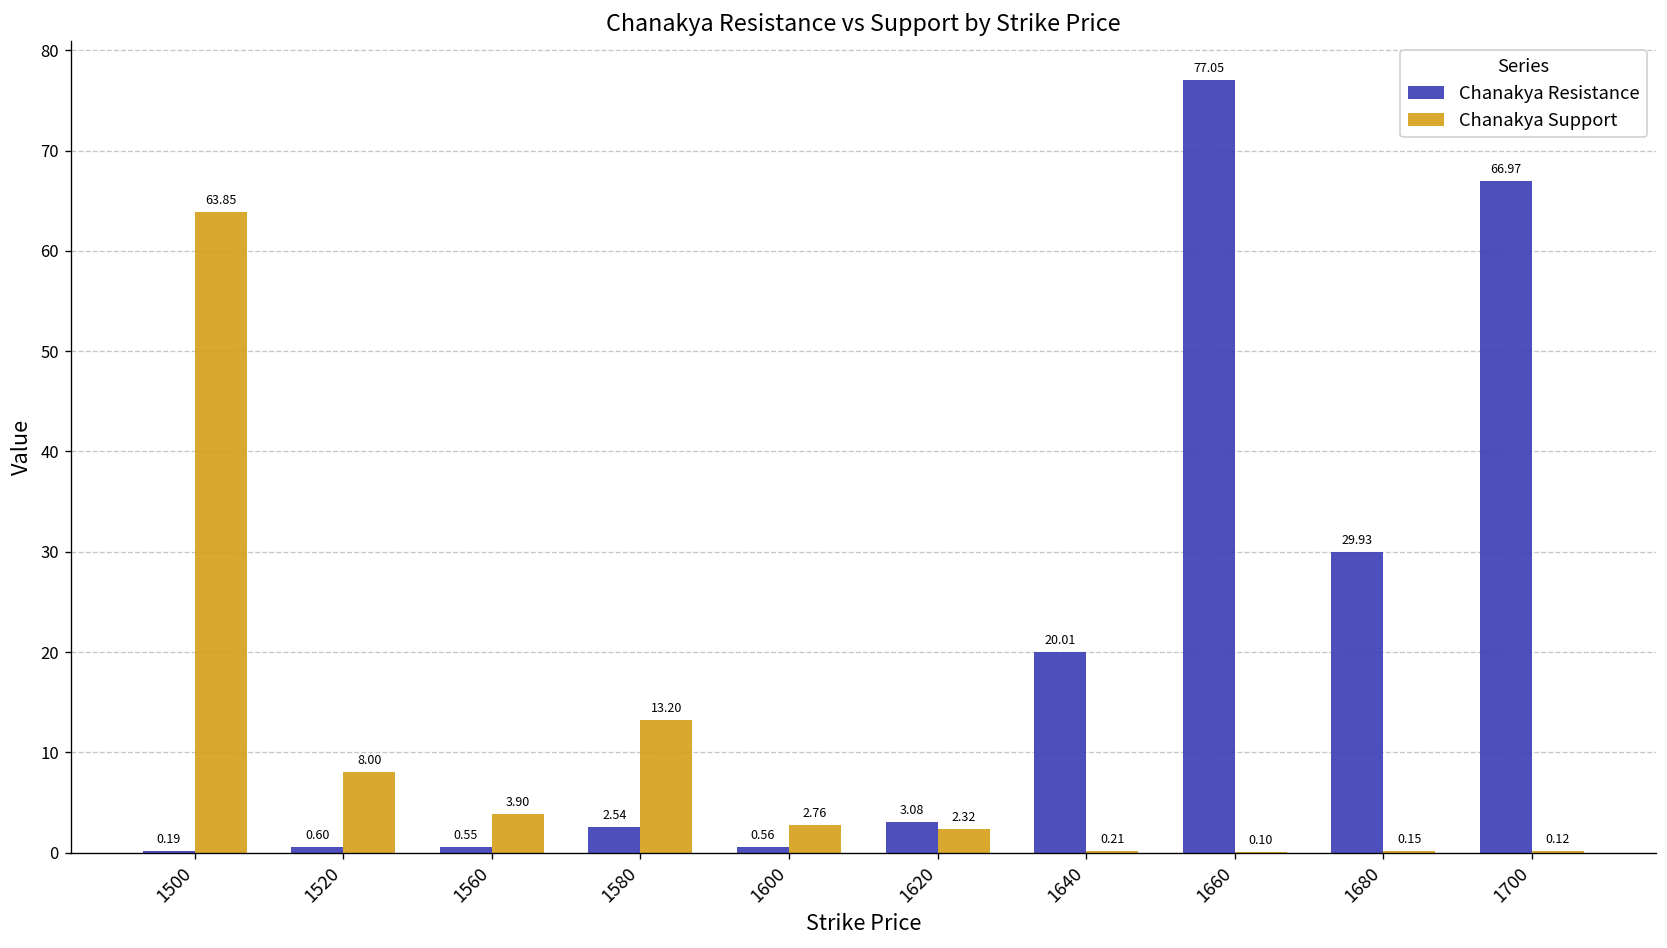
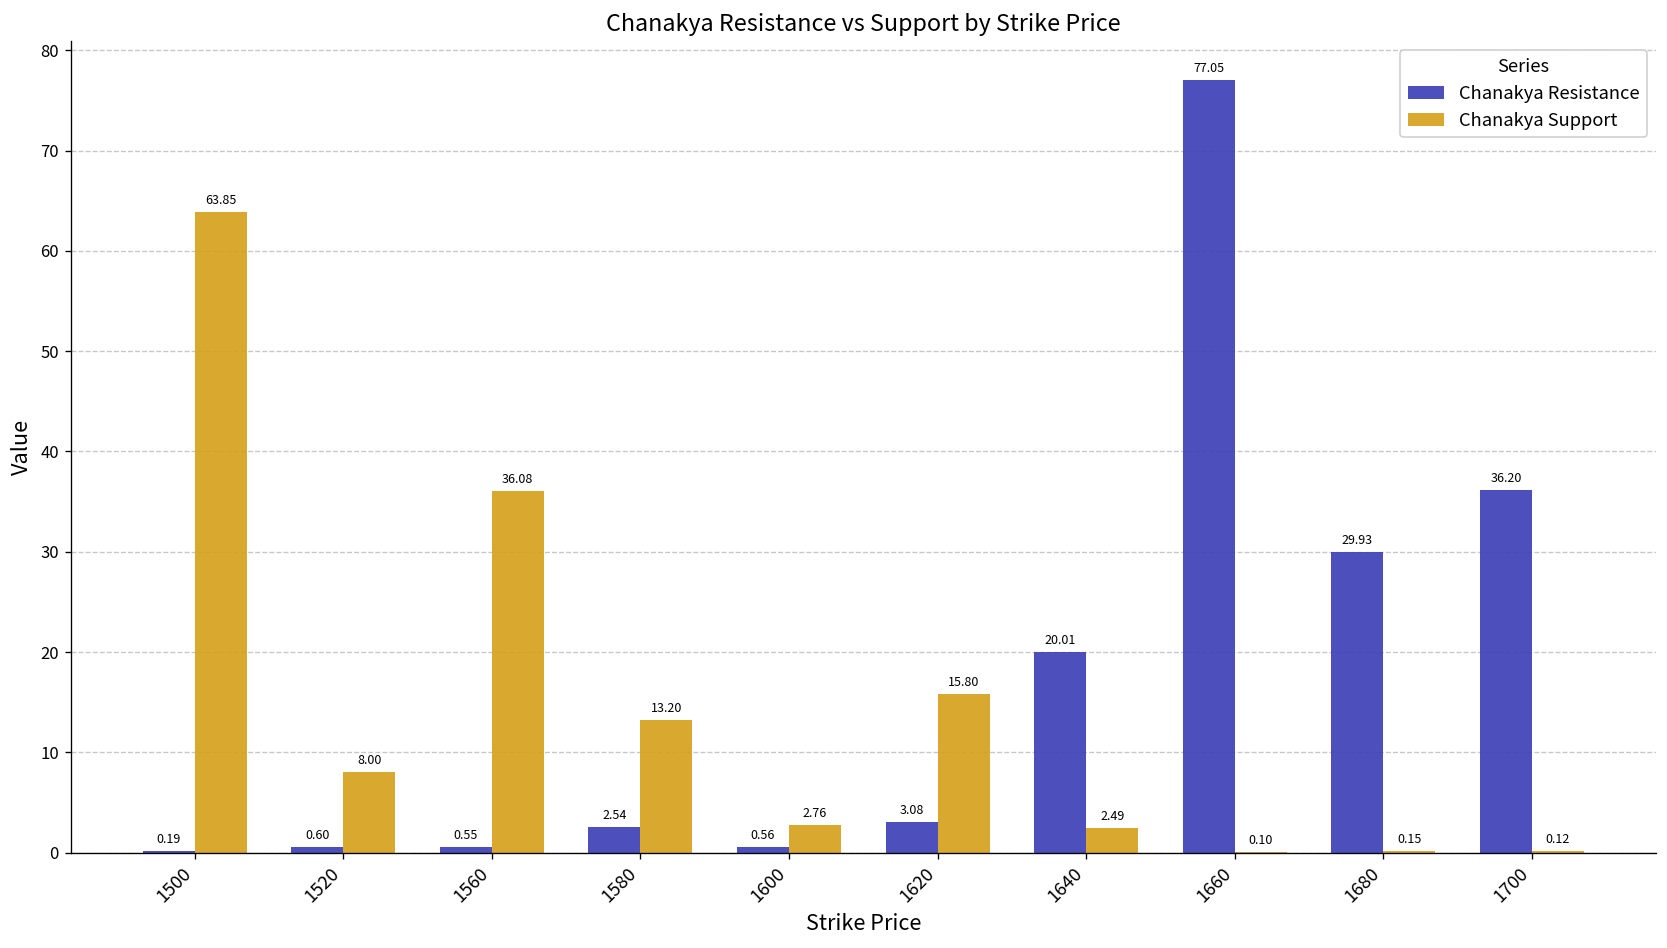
Chanakya Support, 1560: 3.90 -> 36.08
Chanakya Support, 1620: 2.32 -> 15.80
Chanakya Support, 1640: 0.21 -> 2.49
Chanakya Resistance, 1700: 66.97 -> 36.20
